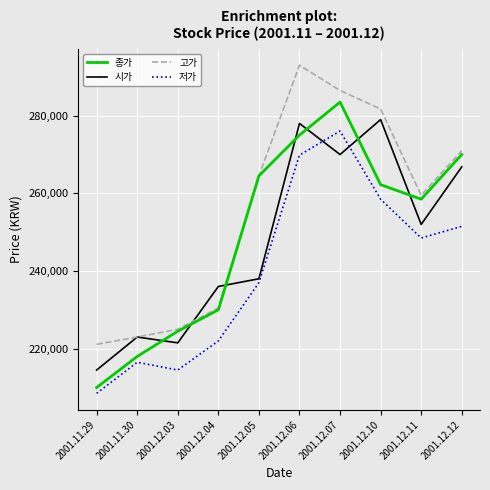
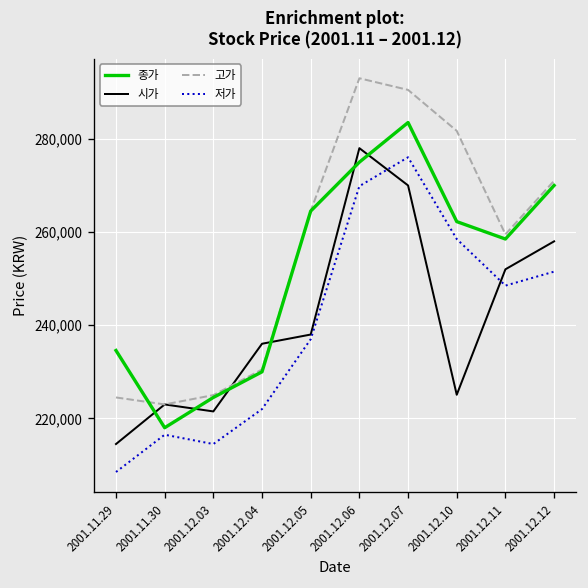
종가, 2001.11.29: 210,000 -> 235,000
고가, 2001.11.29: 221,000 -> 225,000
고가, 2001.12.07: 287,000 -> 291,000
시가, 2001.12.10: 279,000 -> 225,000
시가, 2001.12.12: 267,000 -> 258,000
